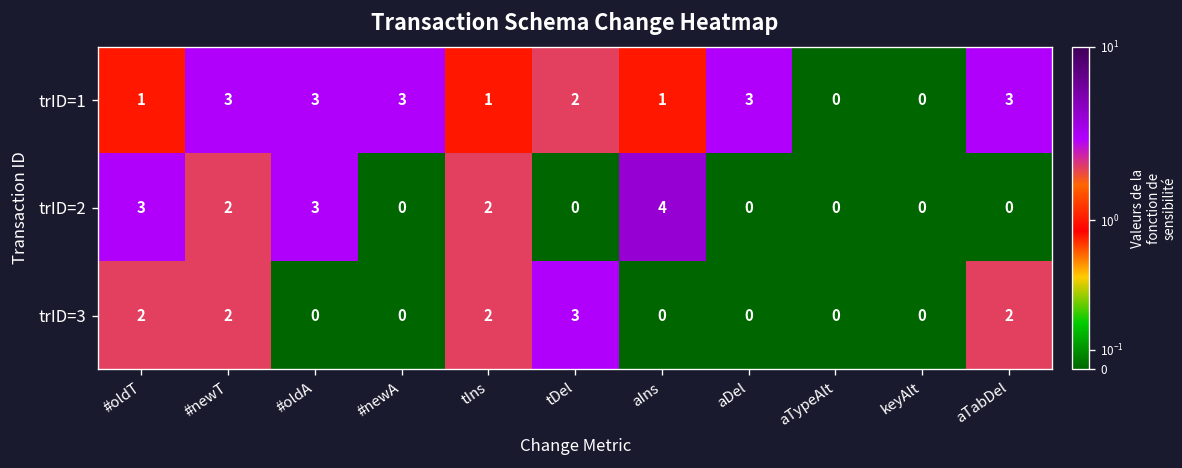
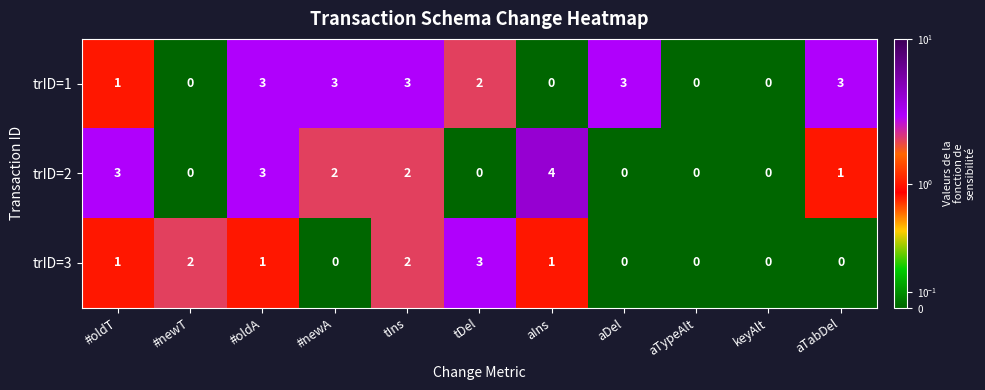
trID=1, #newT: 3 -> 0
trID=1, tIns: 1 -> 3
trID=1, aIns: 1 -> 0
trID=2, #newT: 2 -> 0
trID=2, #newA: 0 -> 2
trID=2, aTabDel: 0 -> 1
trID=3, #oldT: 2 -> 1
trID=3, #oldA: 0 -> 1
trID=3, aIns: 0 -> 1
trID=3, aTabDel: 2 -> 0
